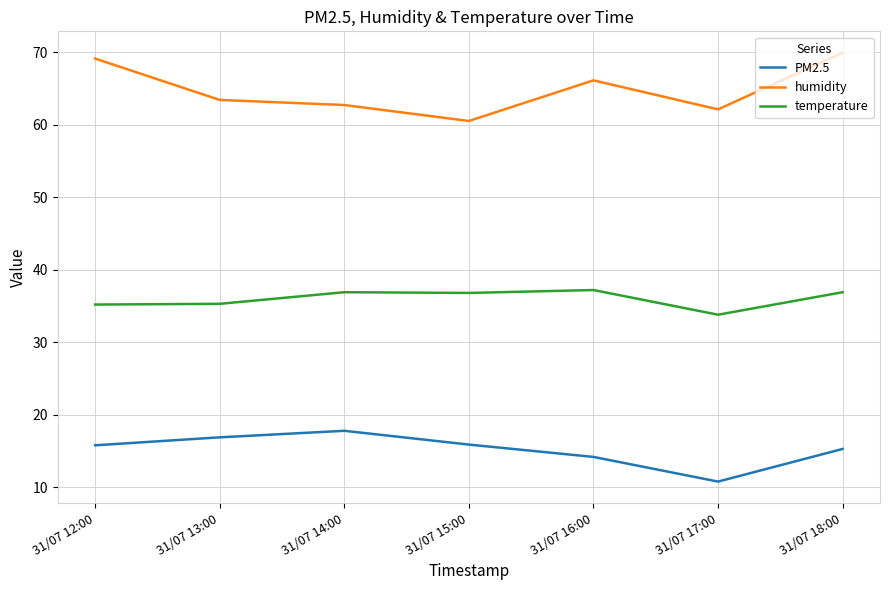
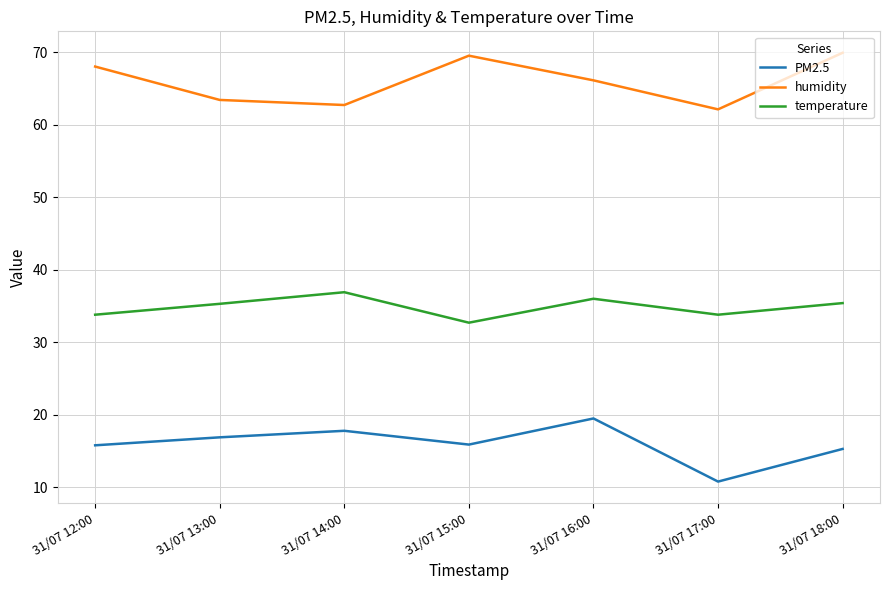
humidity, 31/07 12:00: 69 -> 68
temperature, 31/07 12:00: 35 -> 34
humidity, 31/07 15:00: 61 -> 70
temperature, 31/07 15:00: 37 -> 33
PM2.5, 31/07 16:00: 14 -> 20
temperature, 31/07 16:00: 37 -> 36
temperature, 31/07 18:00: 37 -> 35
